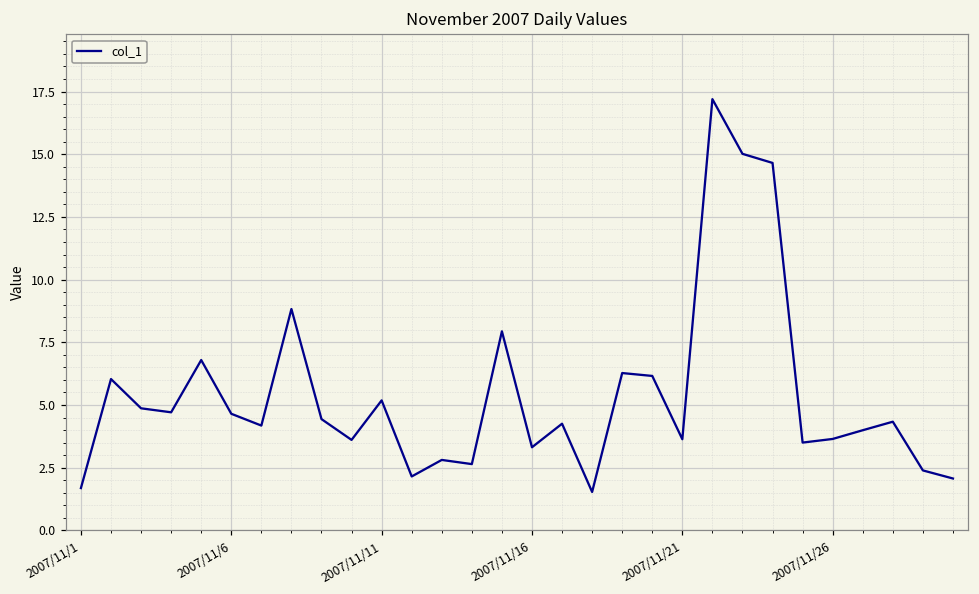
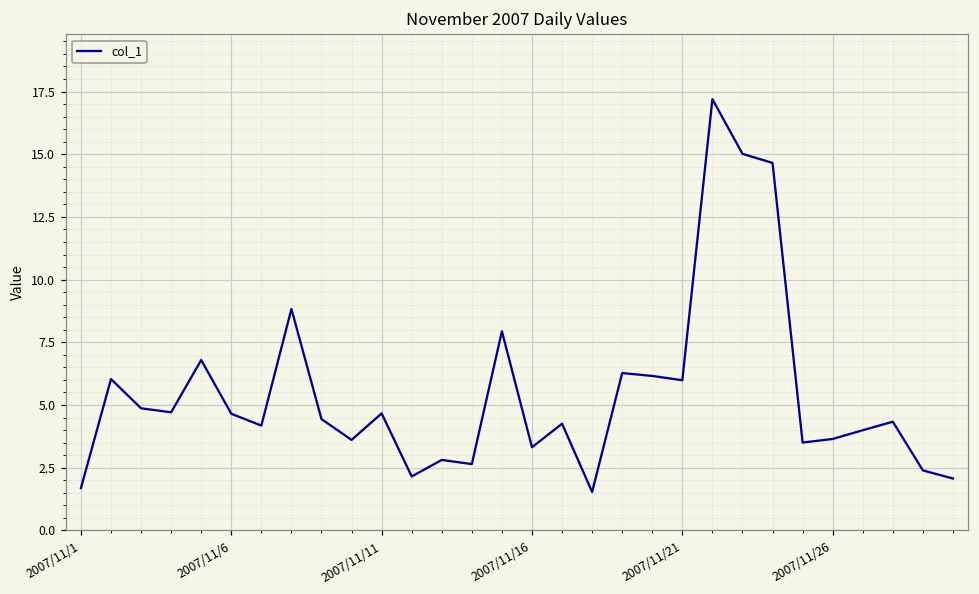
2007/11/11: 5.2 -> 4.7
2007/11/21: 3.6 -> 6.0
